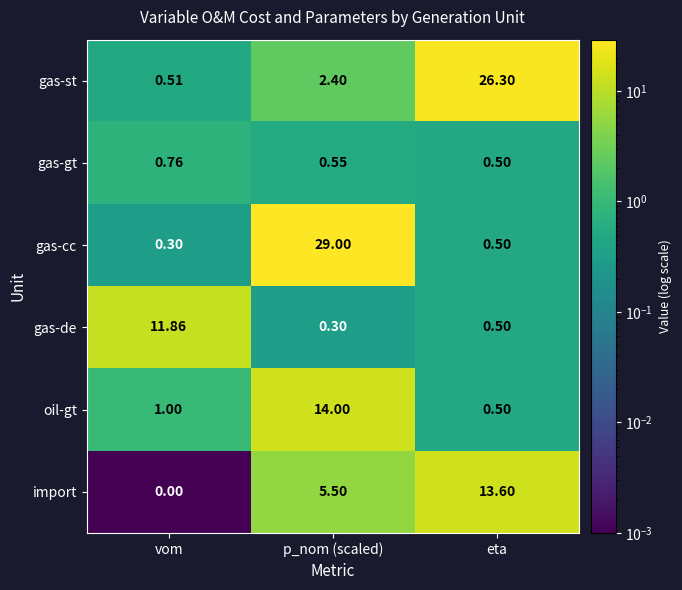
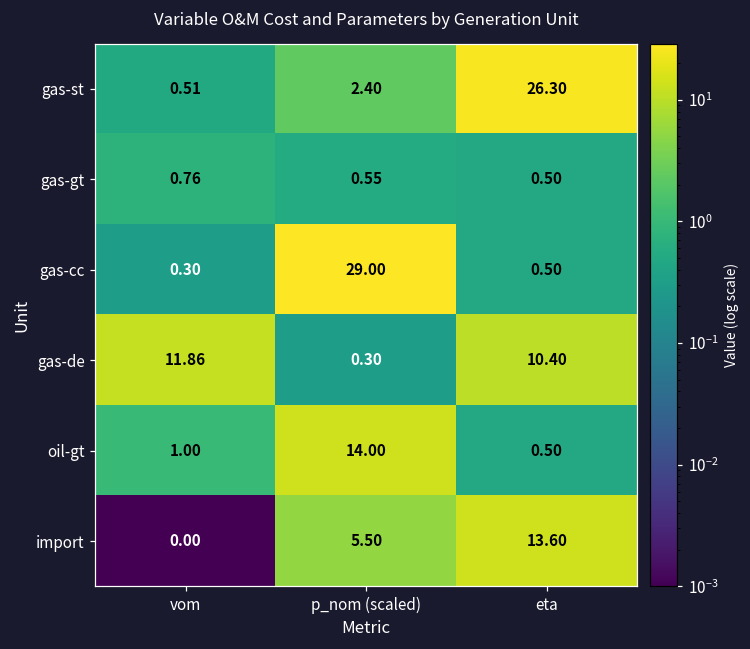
gas-de, eta: 0.50 -> 10.40
